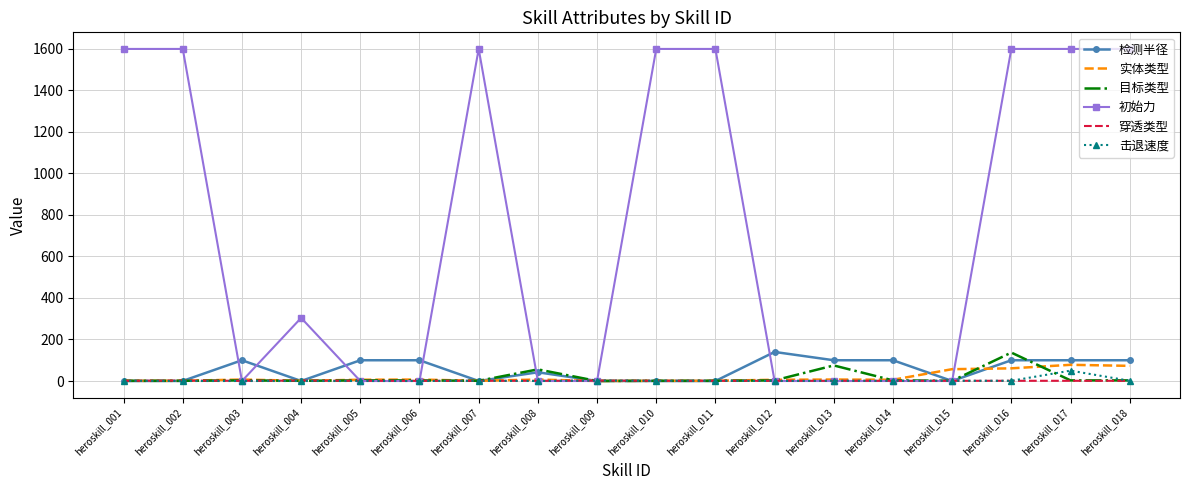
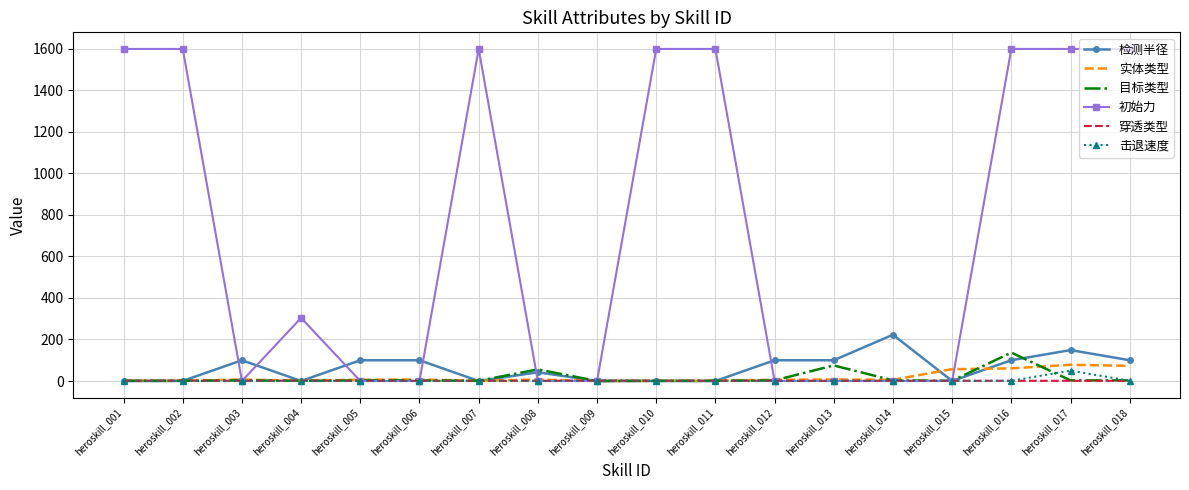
检测半径, heroskill_012: 140 -> 100
检测半径, heroskill_014: 100 -> 220
检测半径, heroskill_017: 100 -> 150
